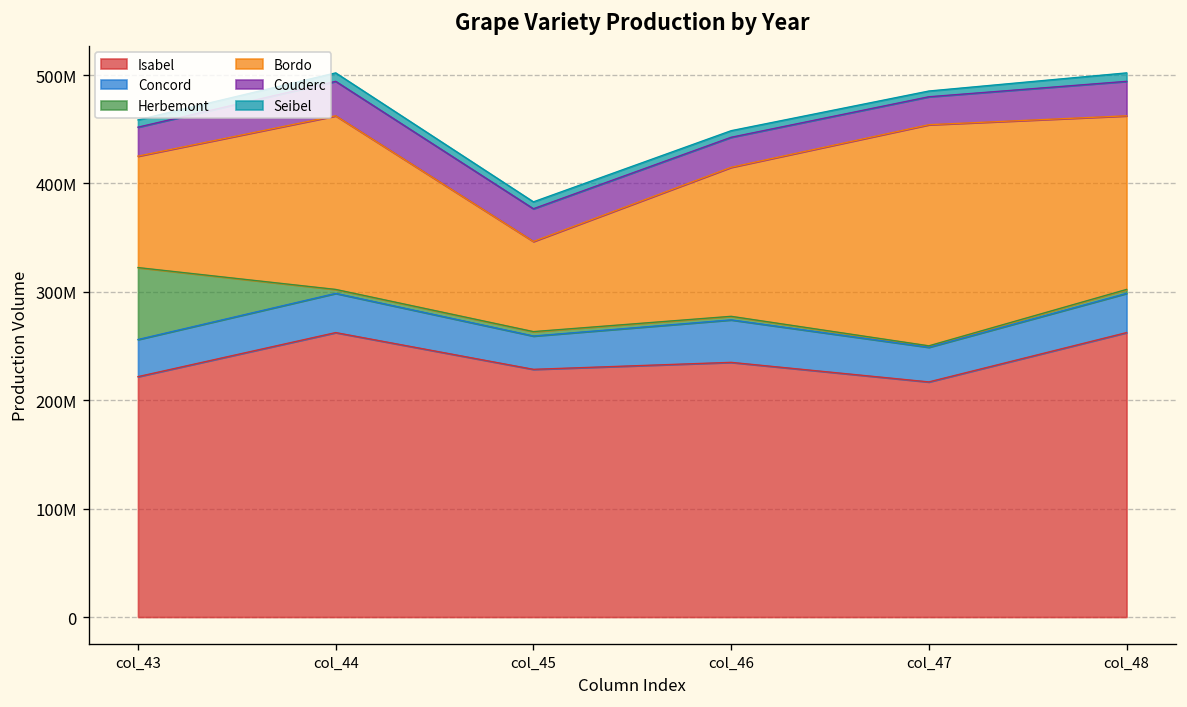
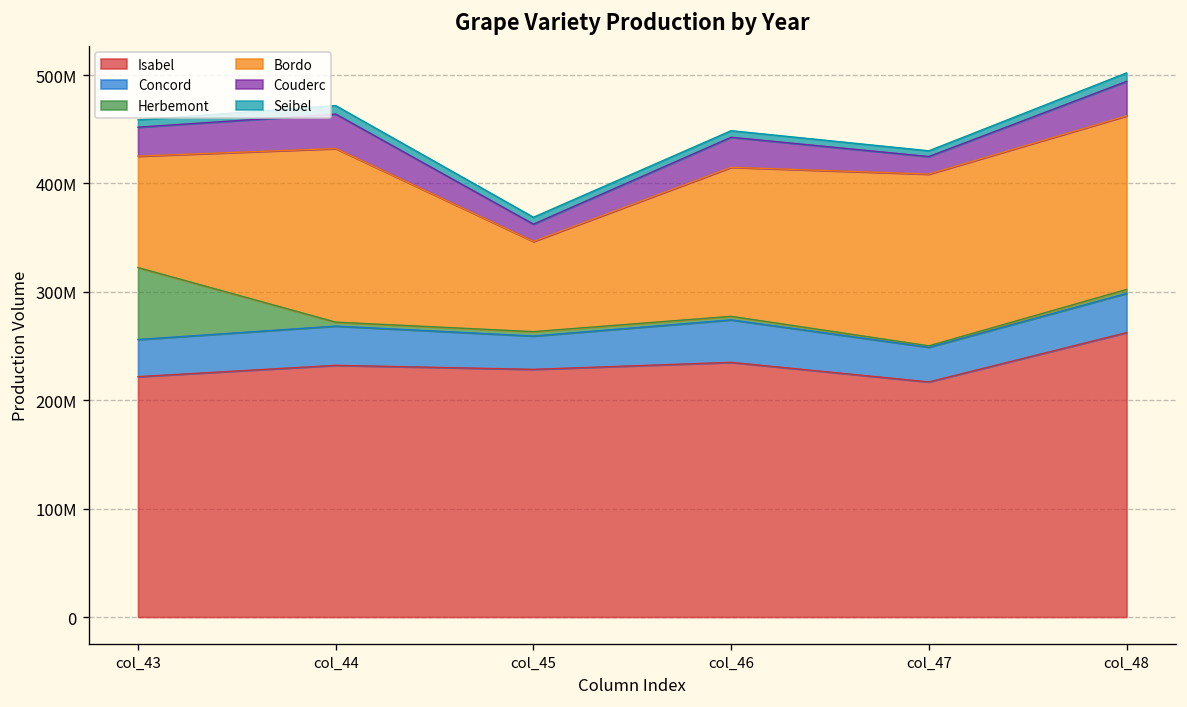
Isabel, col_44: 260000000 -> 230000000
Couderc, col_45: 30000000 -> 20000000
Bordo, col_47: 200000000 -> 160000000
Couderc, col_47: 30000000 -> 20000000
